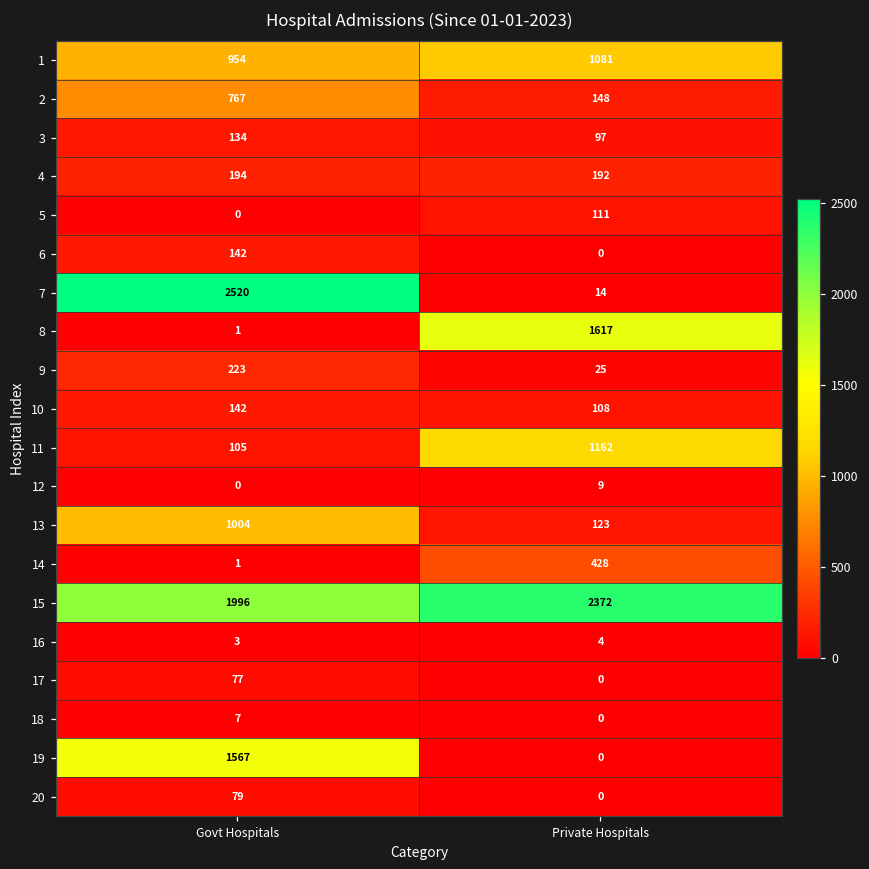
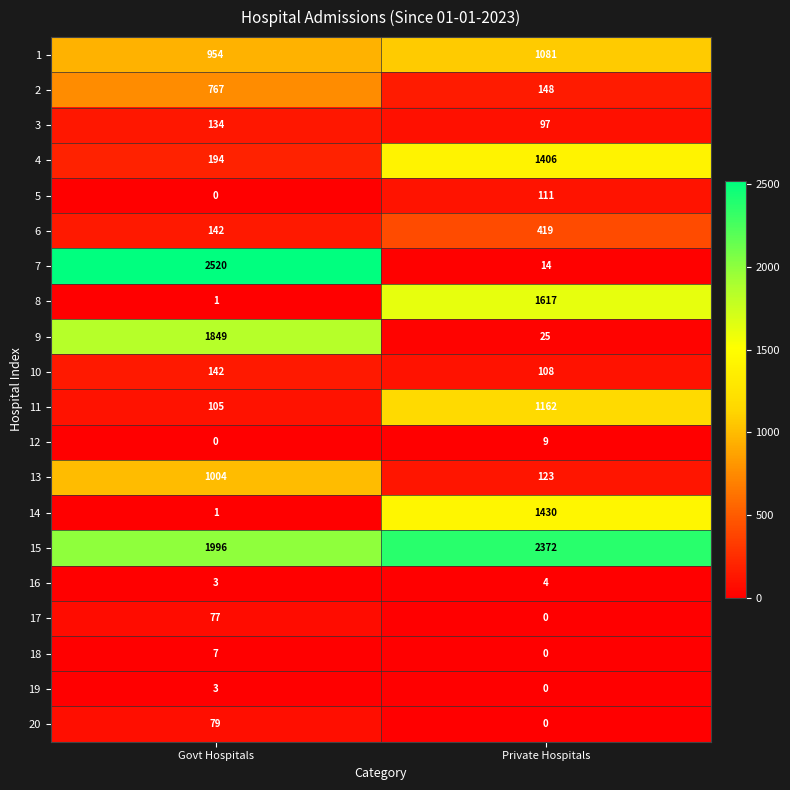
4, Private Hospitals: 192 -> 1406
6, Private Hospitals: 0 -> 419
9, Govt Hospitals: 223 -> 1849
14, Private Hospitals: 428 -> 1430
19, Govt Hospitals: 1567 -> 3
